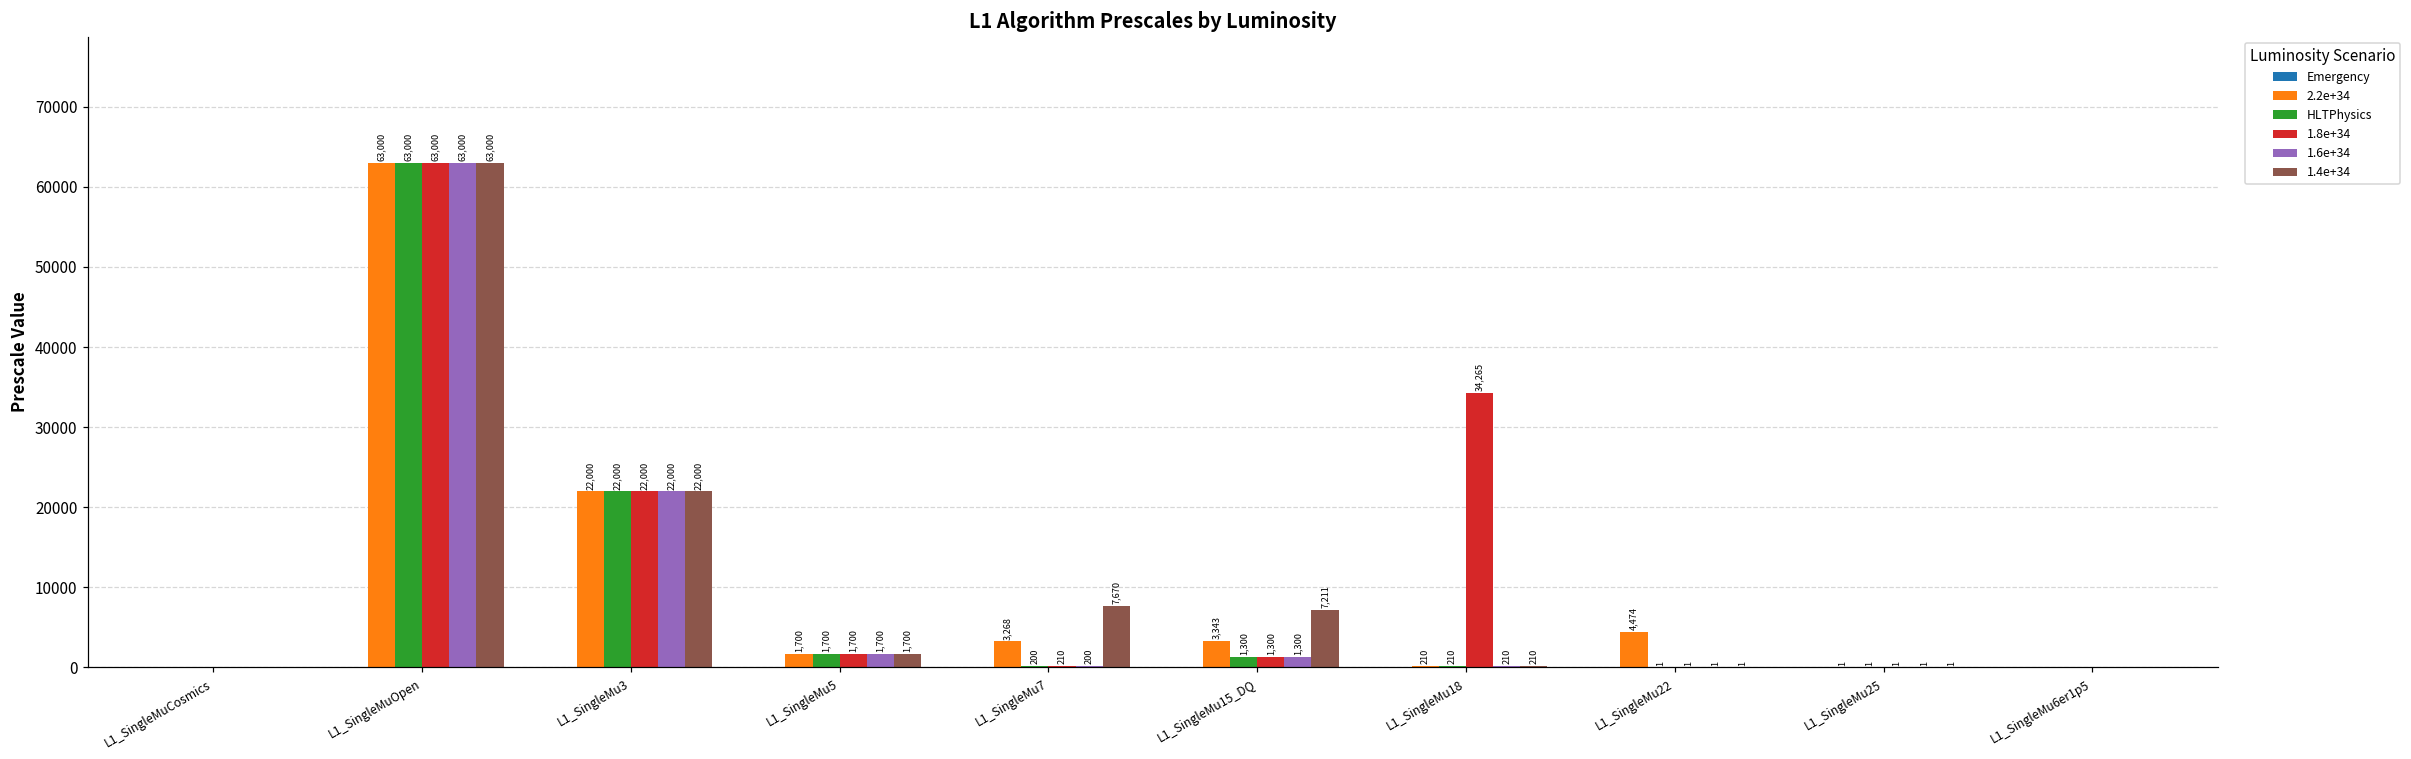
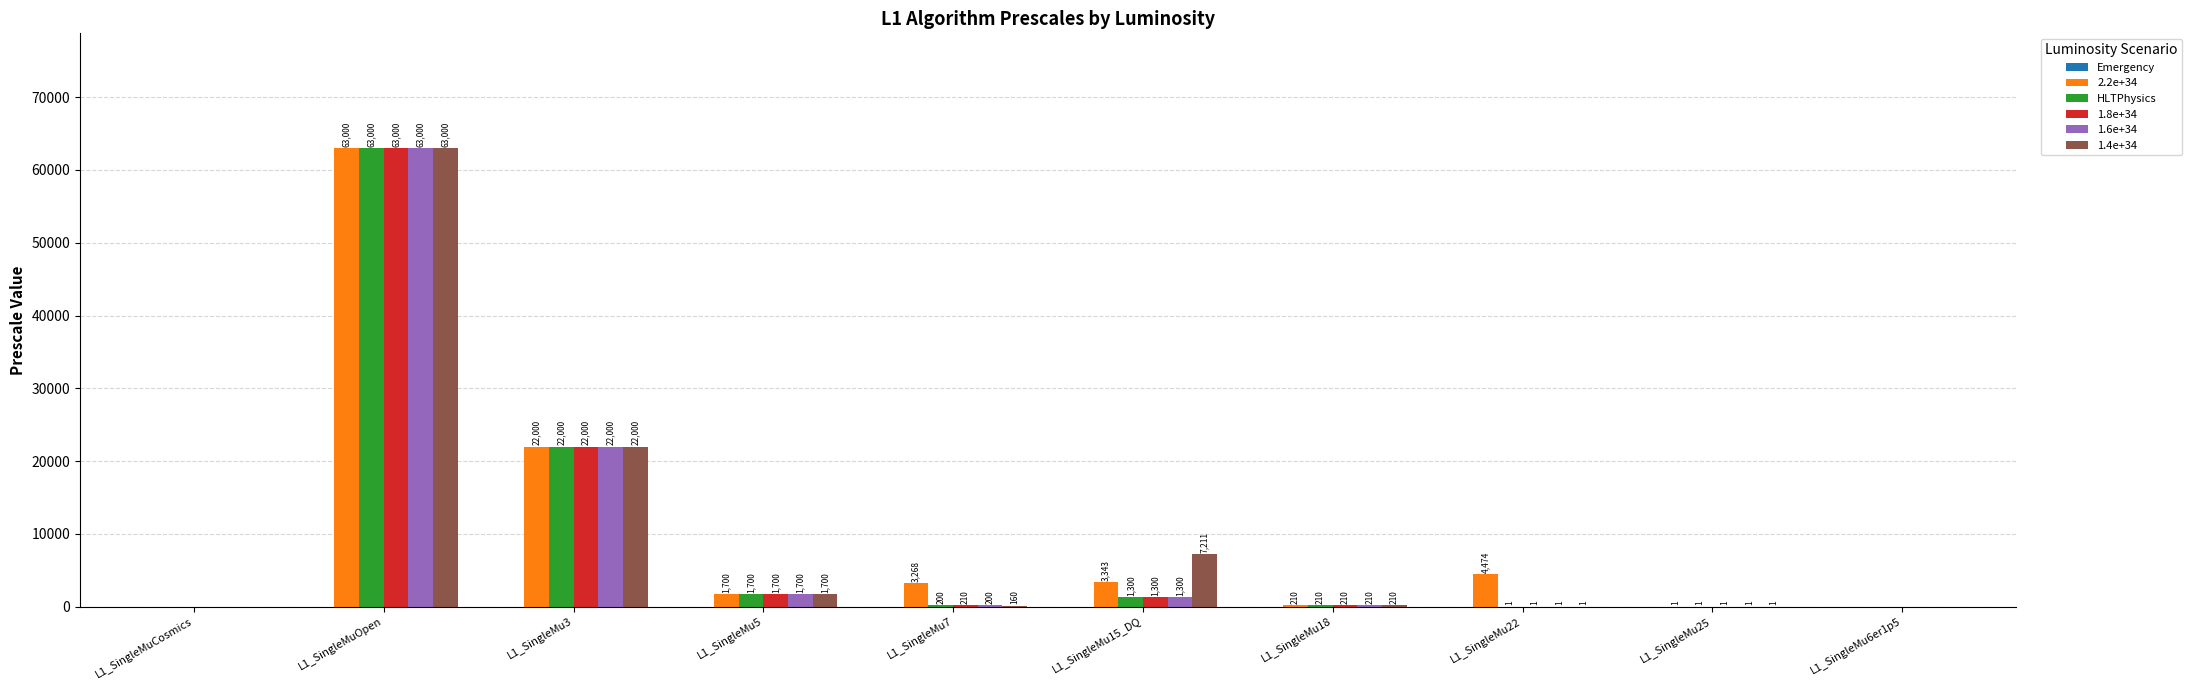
1.4e+34, L1_SingleMu7: 7,670 -> 160
1.8e+34, L1_SingleMu18: 34,265 -> 210
